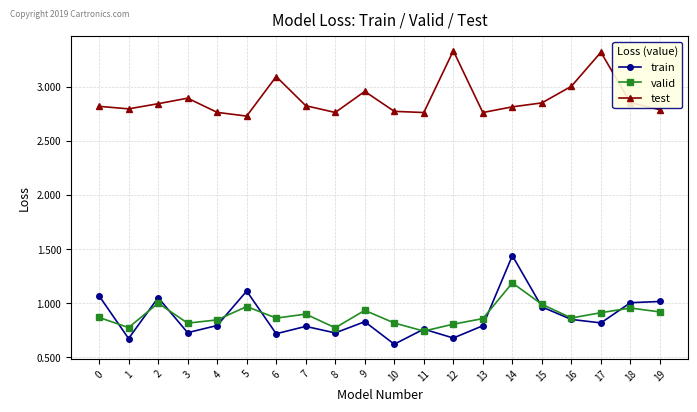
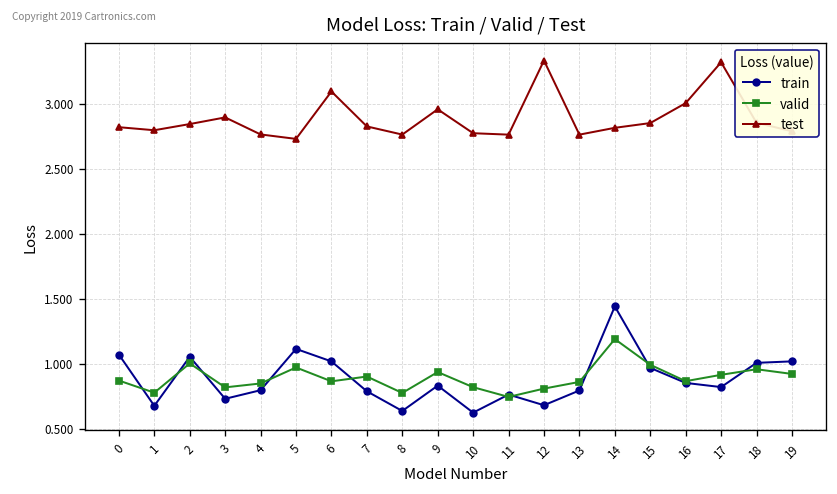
train, 6: 0.72 -> 1.02
train, 8: 0.73 -> 0.64
